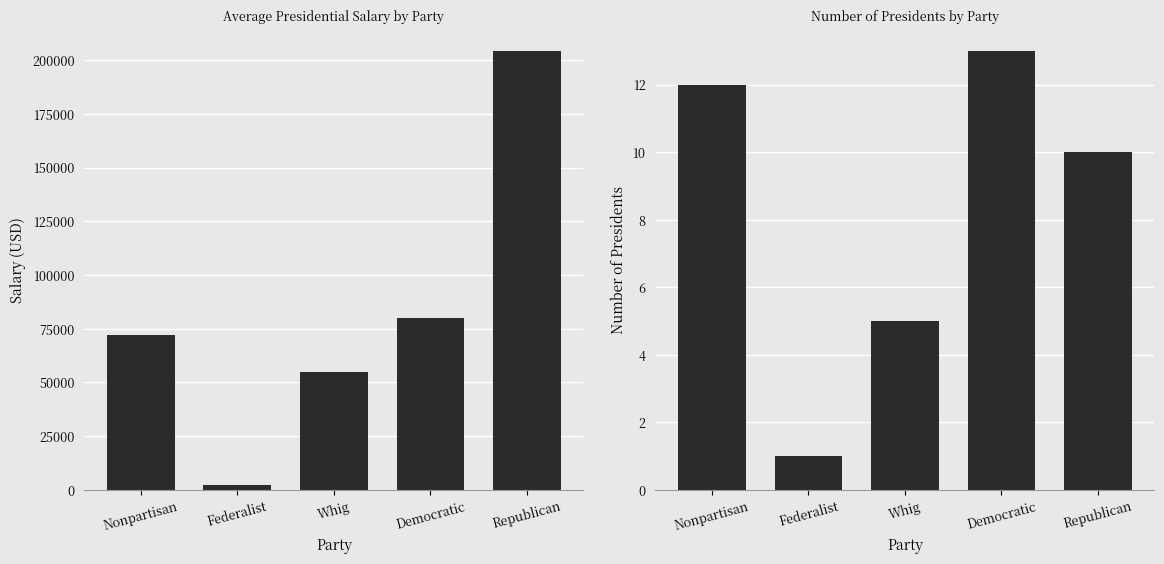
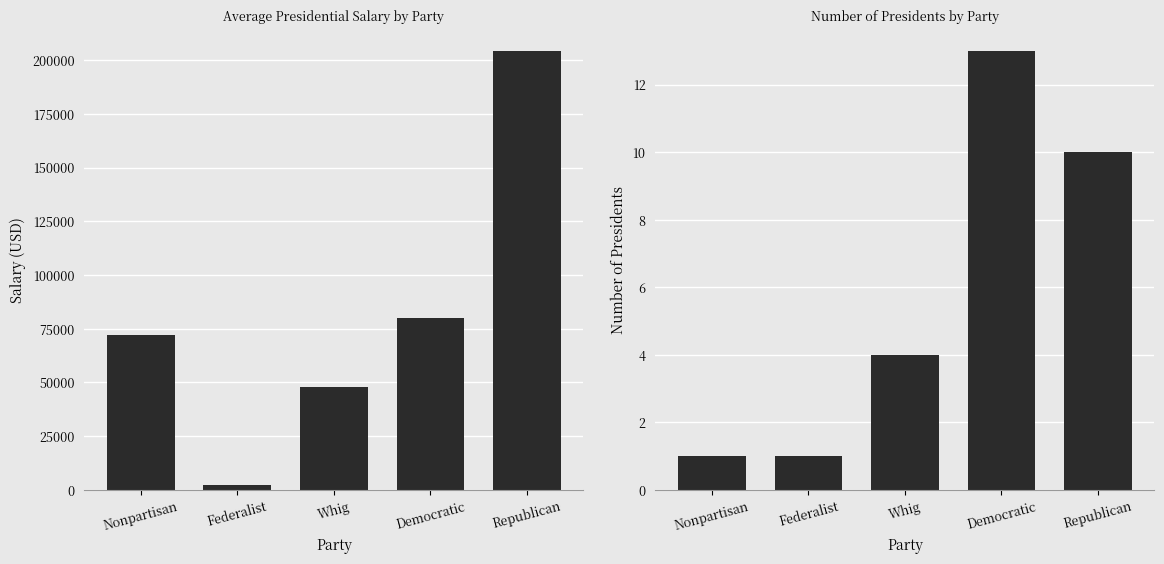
Average Presidential Salary by Party, Whig: 55000 -> 48000
Number of Presidents by Party, Nonpartisan: 12 -> 1
Number of Presidents by Party, Whig: 5 -> 4
